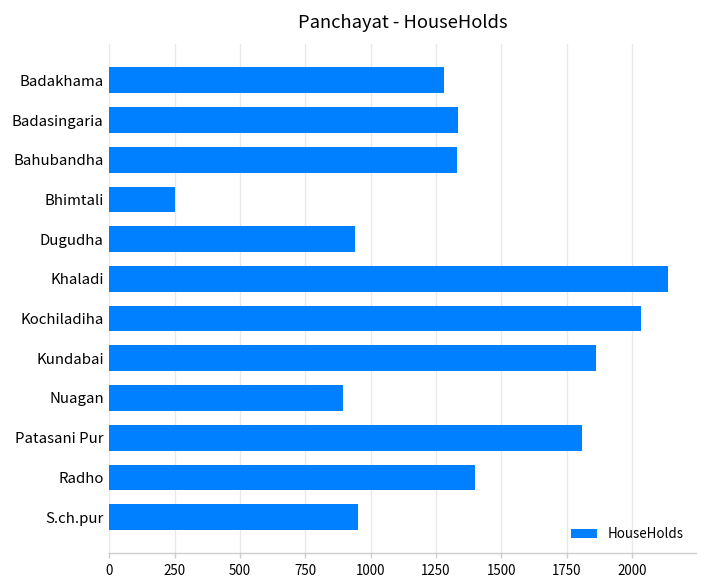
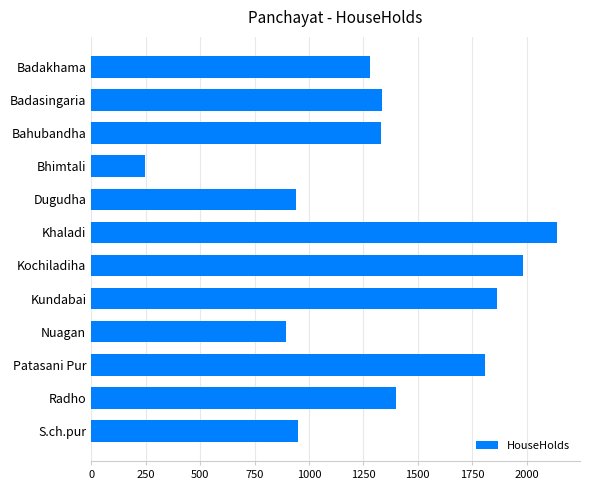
Kochiladiha: 2030 -> 1980
